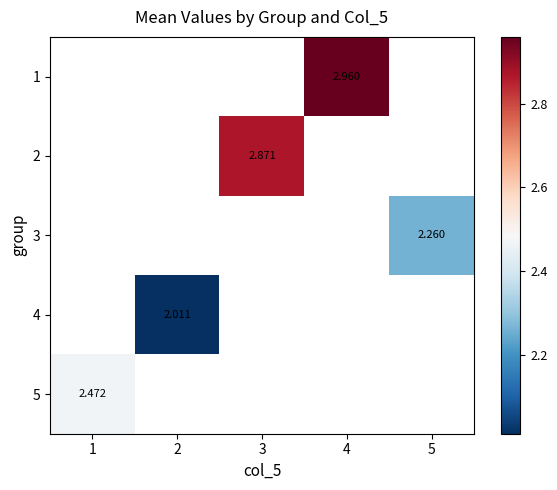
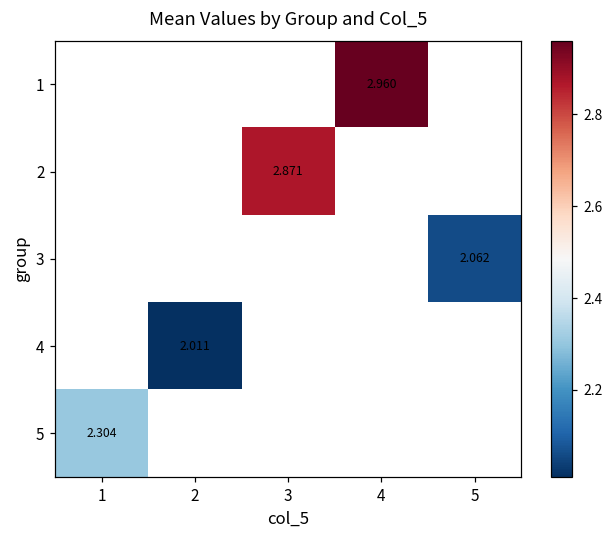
3, 5: 2.260 -> 2.062
5, 1: 2.472 -> 2.304
